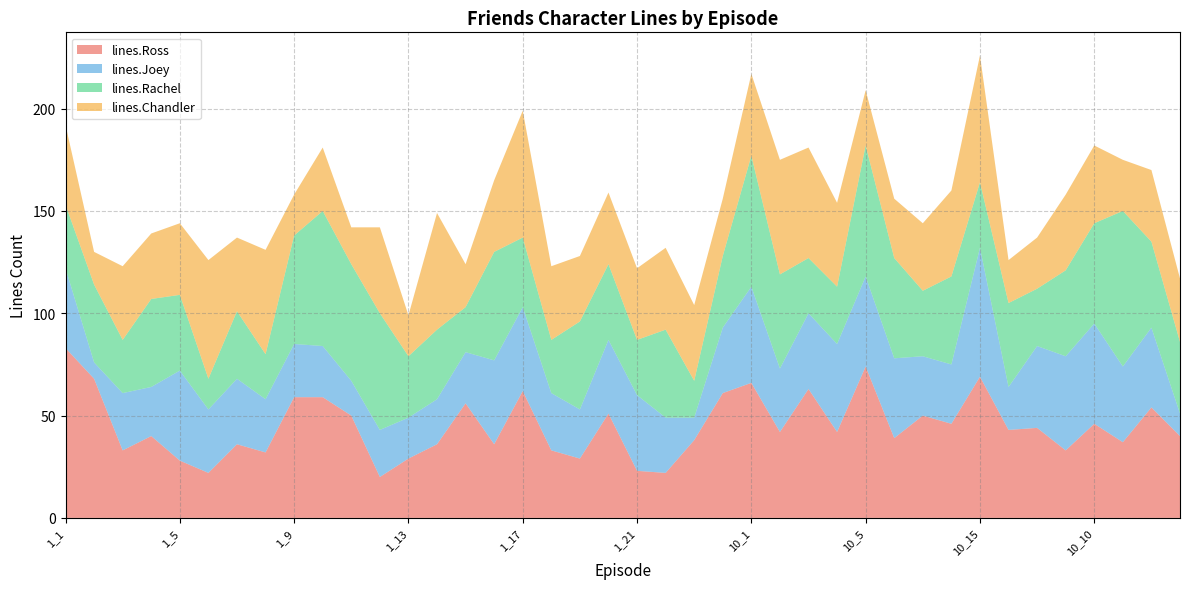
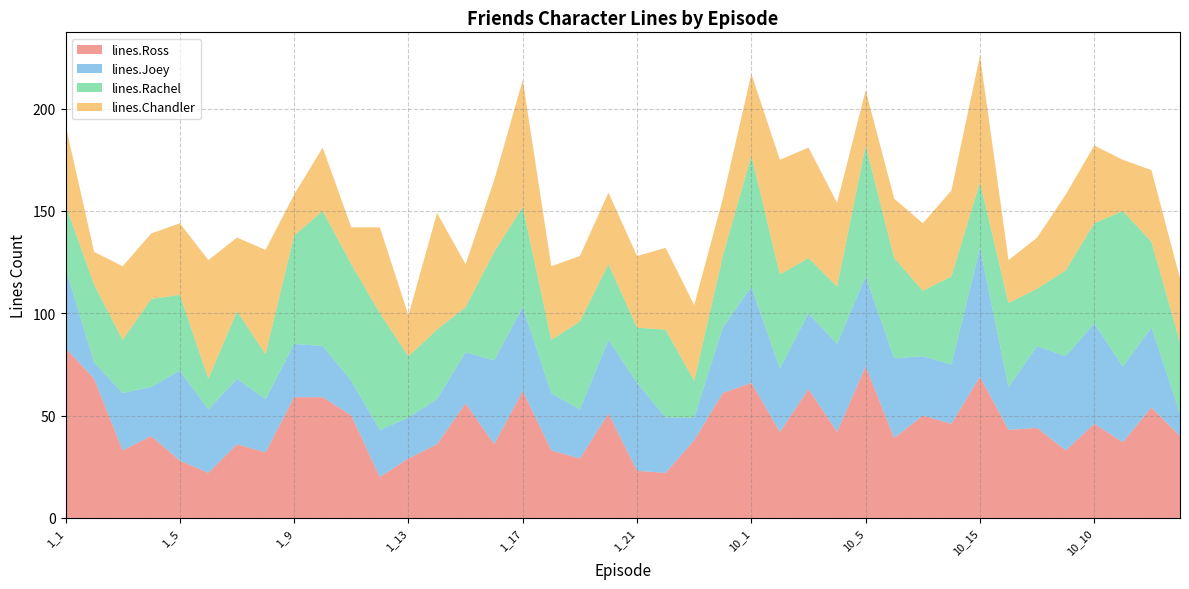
lines.Rachel, 1_17: 34 -> 49
lines.Joey, 1_21: 37 -> 43
